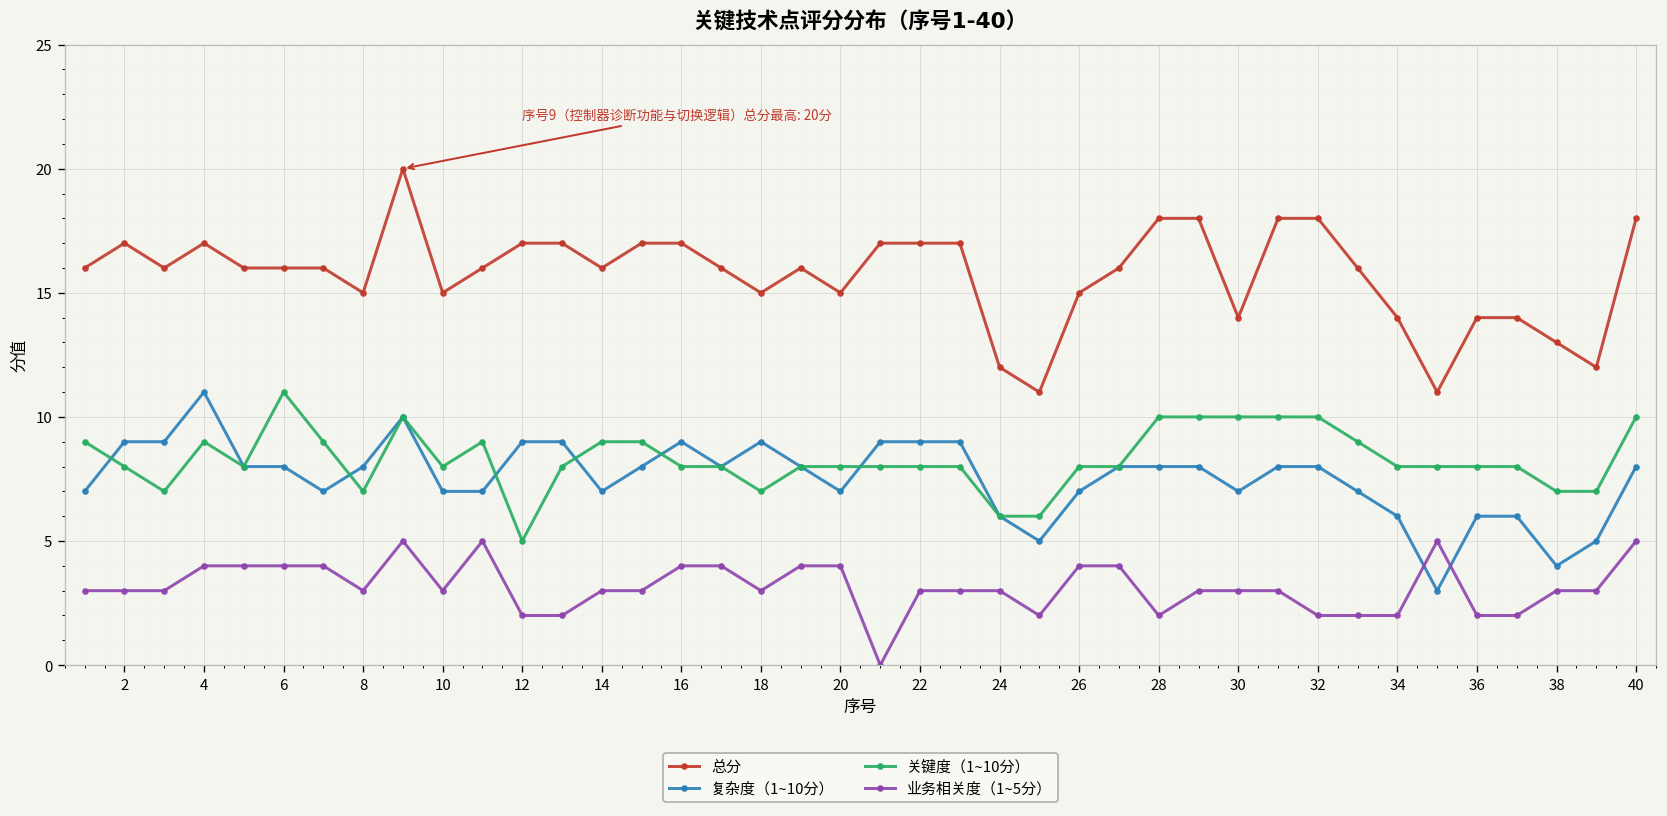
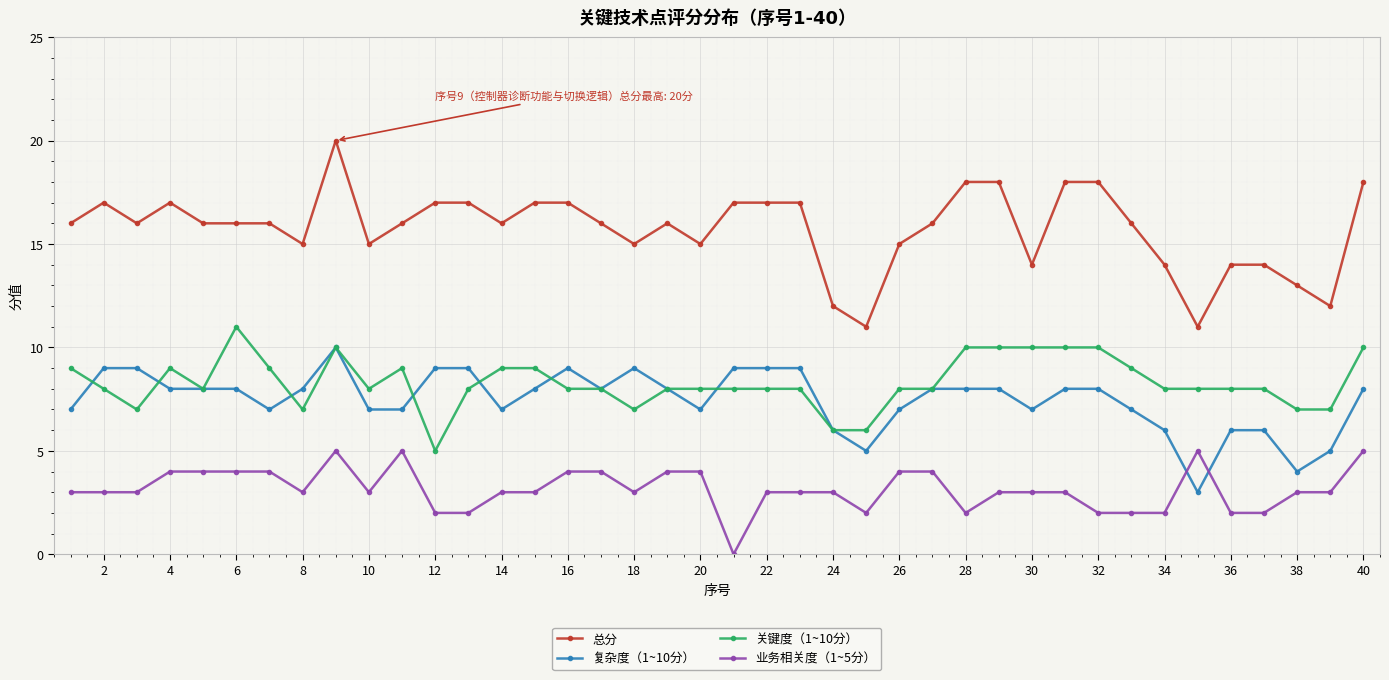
复杂度（1~10分）, 4: 11 -> 8
